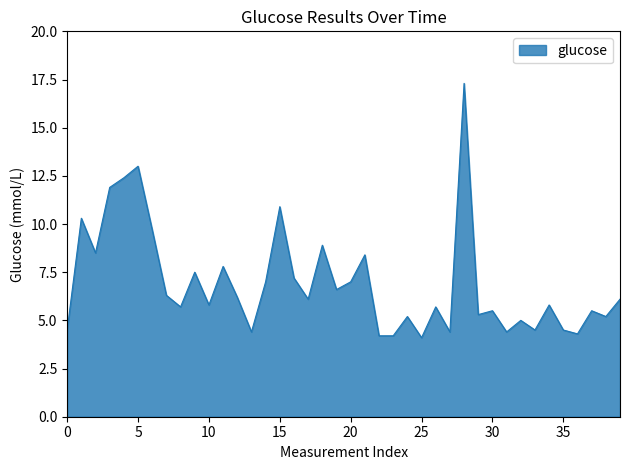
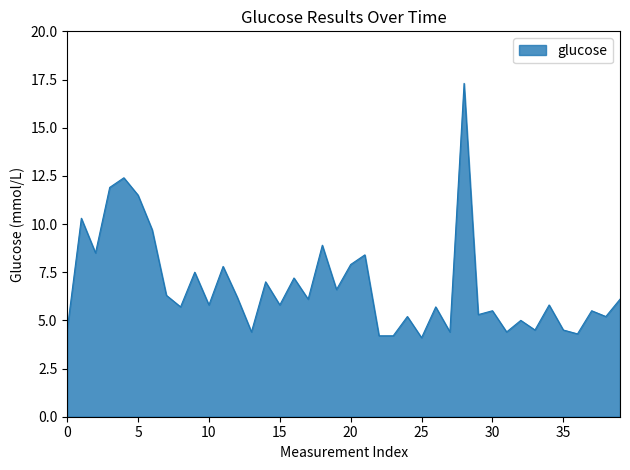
5: 13.0 -> 11.5
15: 10.9 -> 5.8
20: 7.0 -> 7.9
